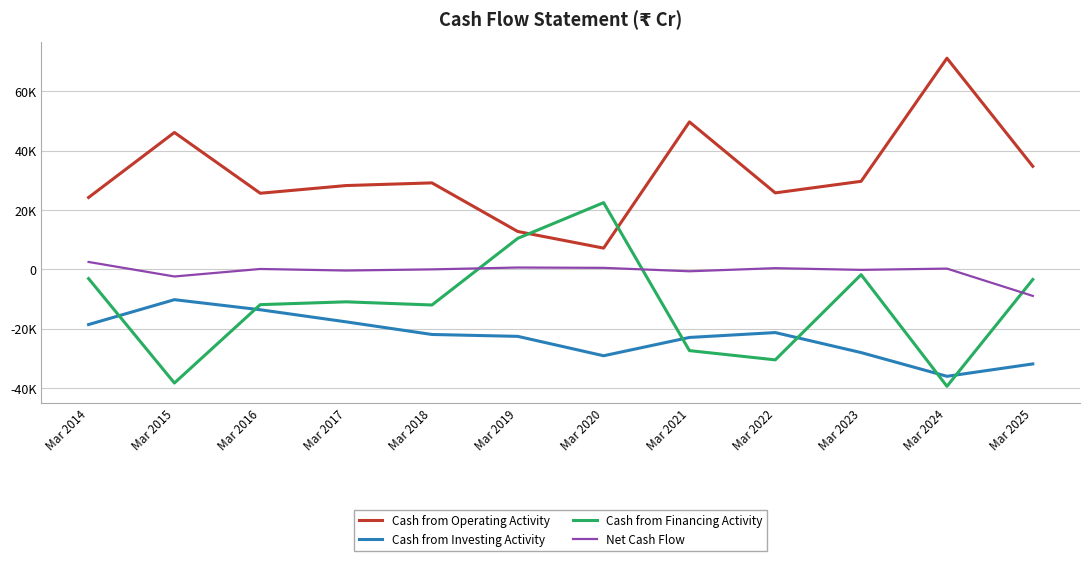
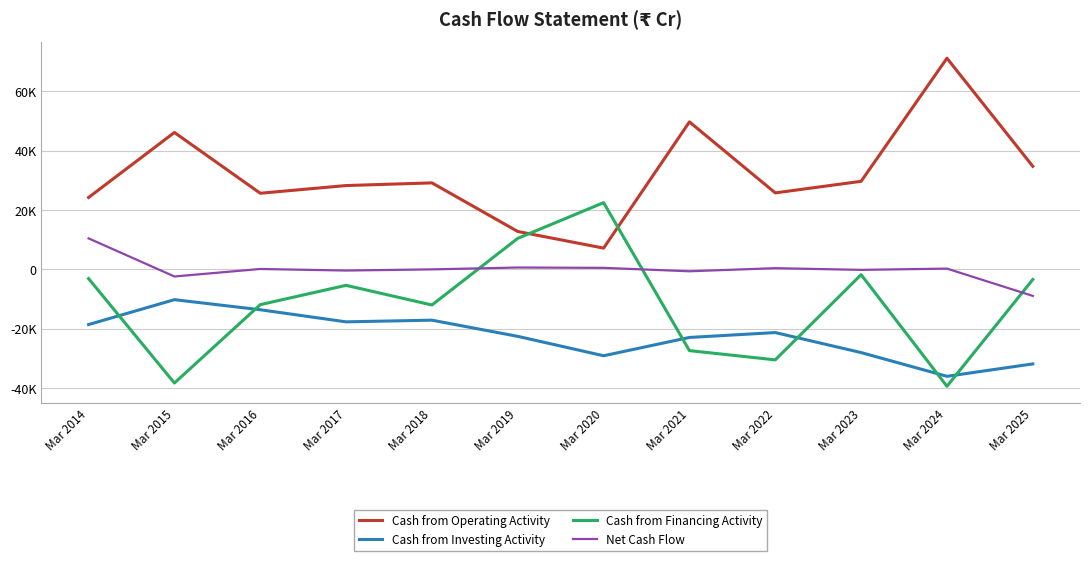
Net Cash Flow, Mar 2014: 2000 -> 10000
Cash from Financing Activity, Mar 2017: -11000 -> -5000
Cash from Investing Activity, Mar 2018: -22000 -> -17000
